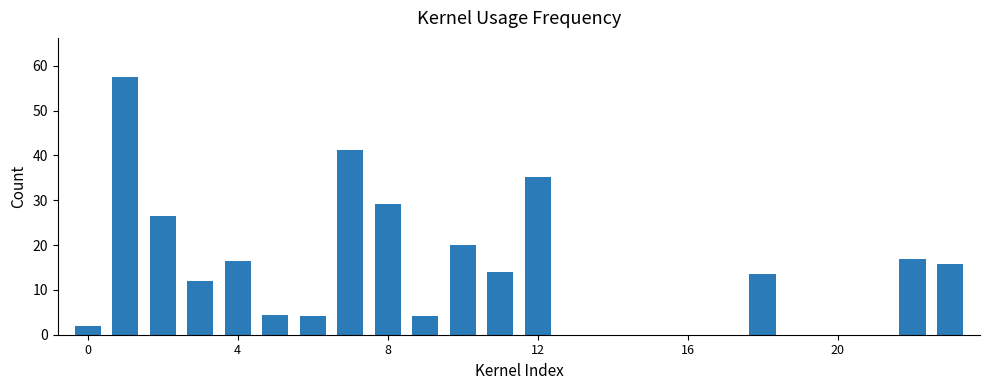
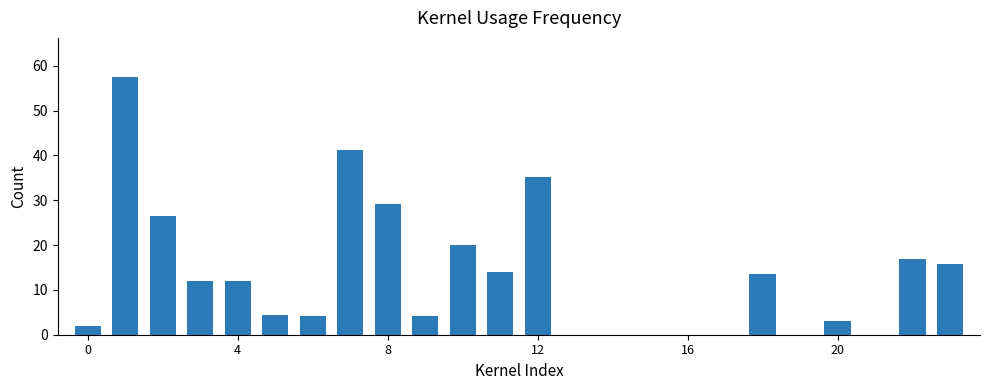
4: 16 -> 12
20: 0 -> 3
